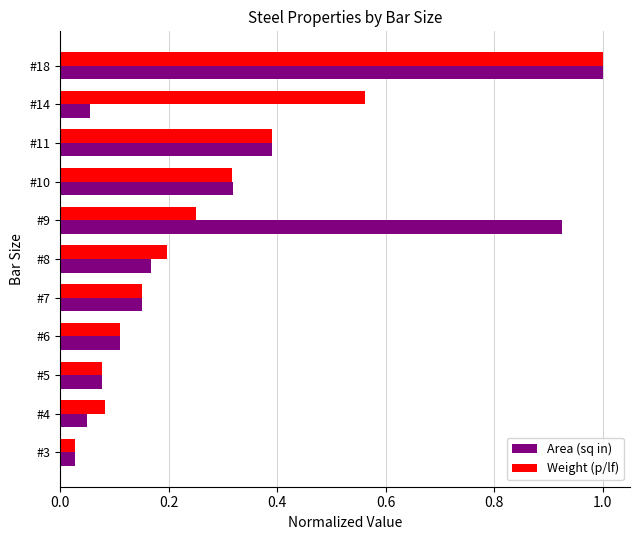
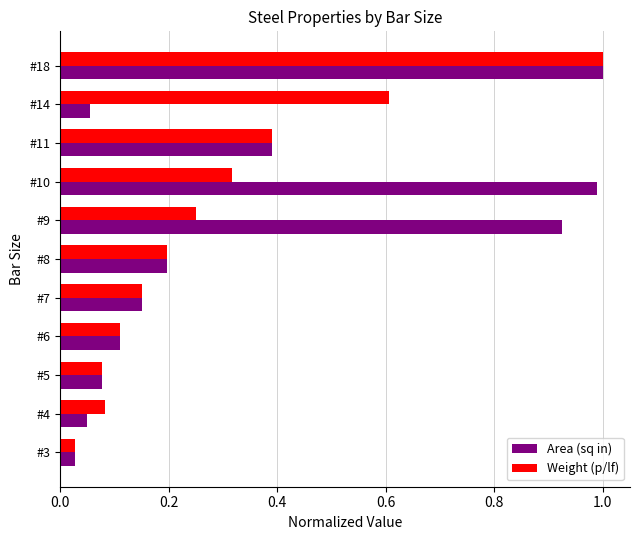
Weight (p/lf), #14: 0.56 -> 0.61
Area (sq in), #10: 0.32 -> 0.99
Area (sq in), #8: 0.17 -> 0.20
